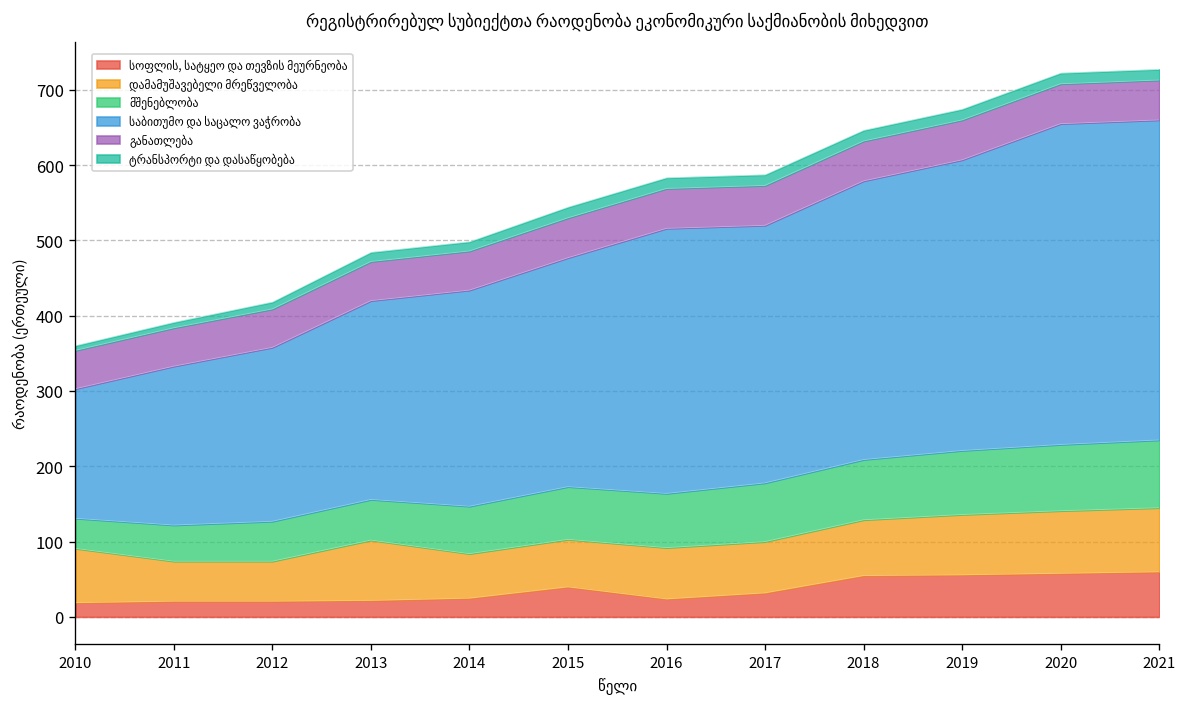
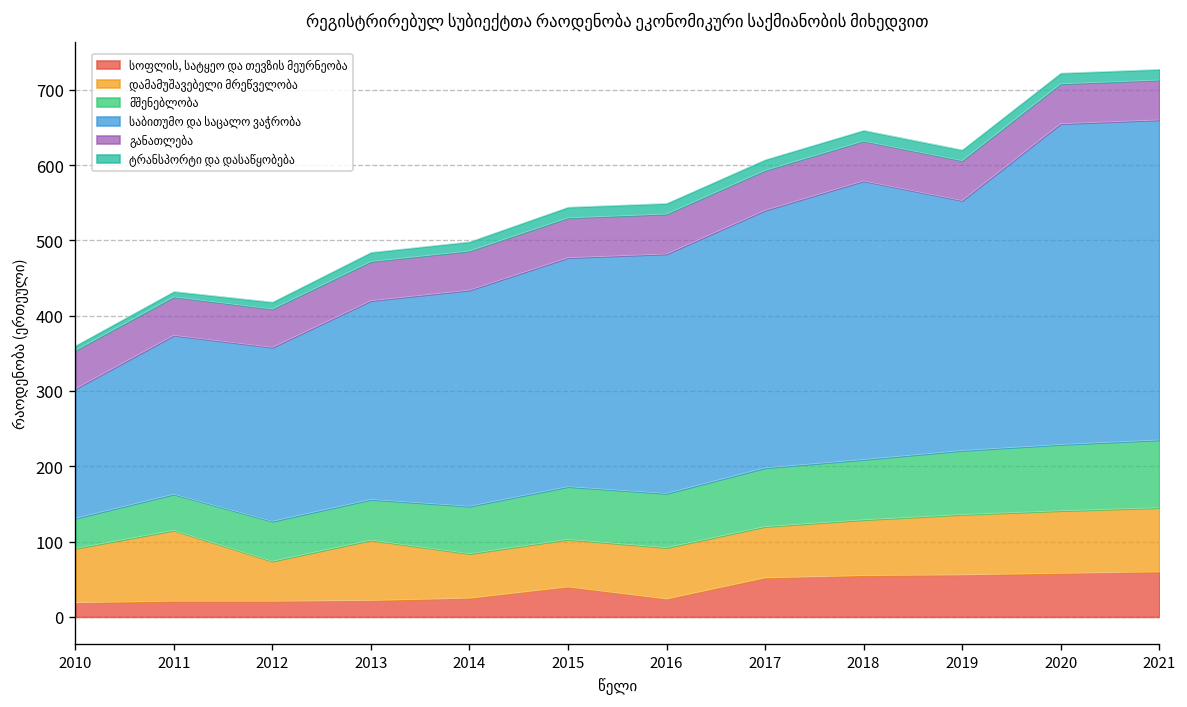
დამამუშავებელი მრეწველობა, 2011: 50 -> 90
საბითუმო და საცალო ვაჭრობა, 2016: 350 -> 320
სოფლის, სატყეო და თევზის მეურნეობა, 2017: 30 -> 50
საბითუმო და საცალო ვაჭრობა, 2019: 390 -> 330
